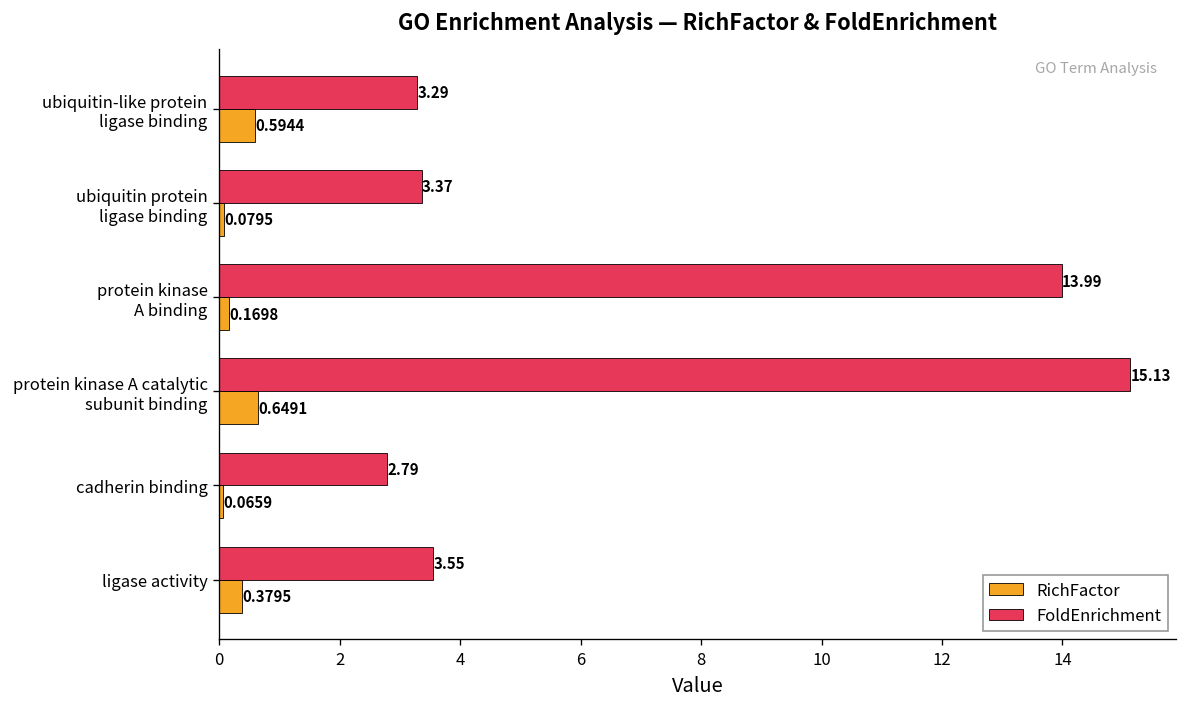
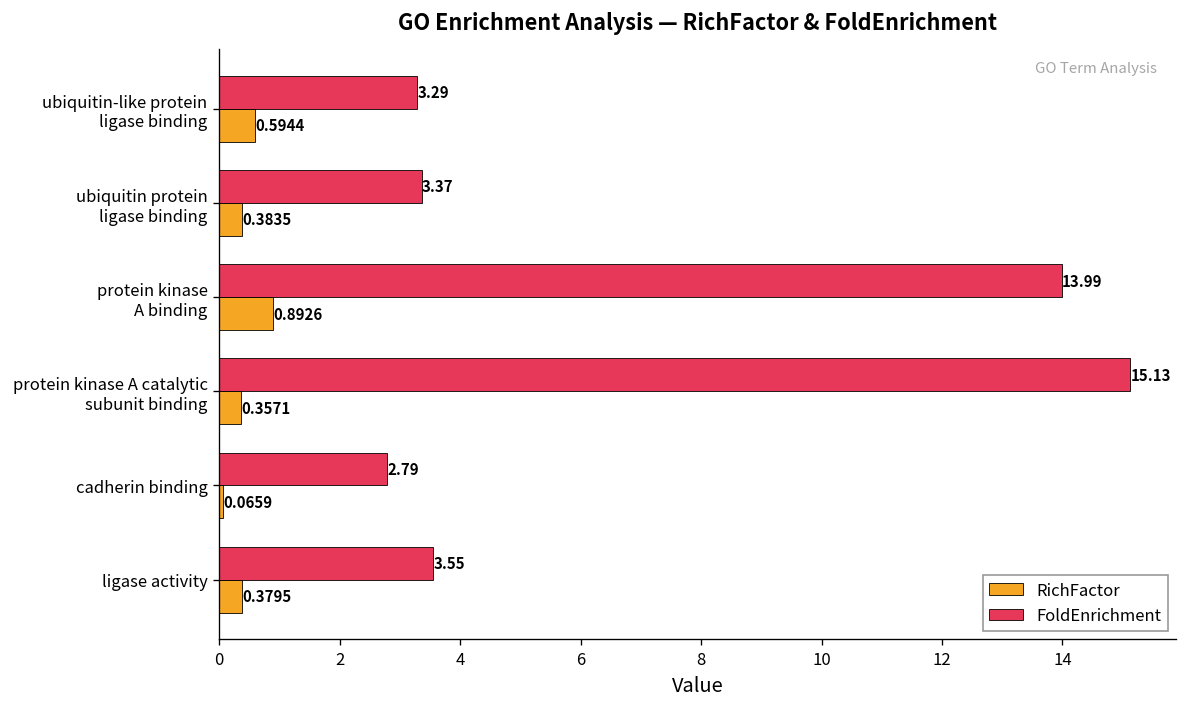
RichFactor, ubiquitin protein ligase binding: 0.0795 -> 0.3835
RichFactor, protein kinase A binding: 0.1698 -> 0.8926
RichFactor, protein kinase A catalytic subunit binding: 0.6491 -> 0.3571
